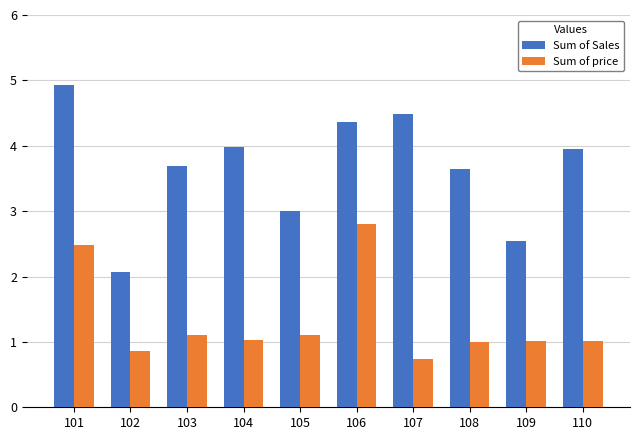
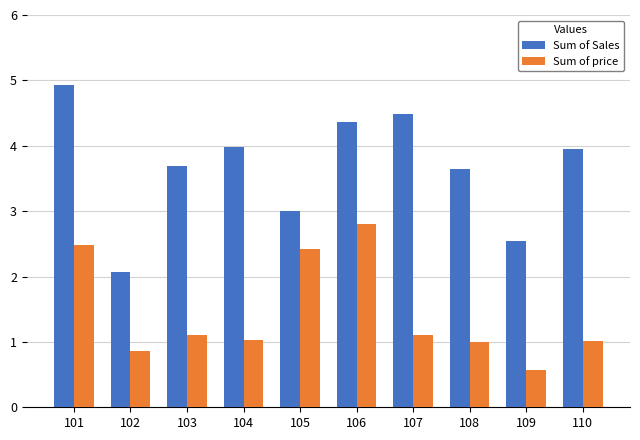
Sum of price, 105: 1.1 -> 2.4
Sum of price, 107: 0.7 -> 1.1
Sum of price, 109: 1.0 -> 0.6
